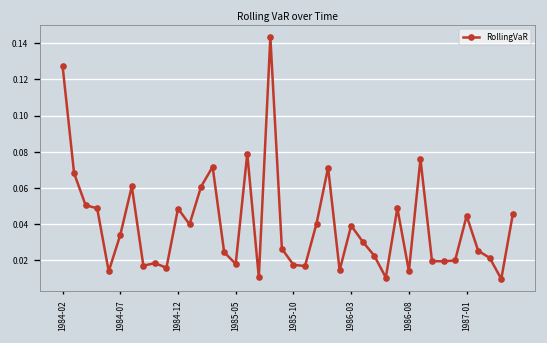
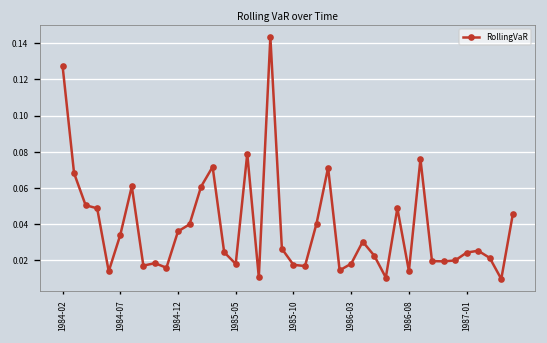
1984-12: 0.049 -> 0.036
1986-03: 0.039 -> 0.018
1987-01: 0.045 -> 0.024
